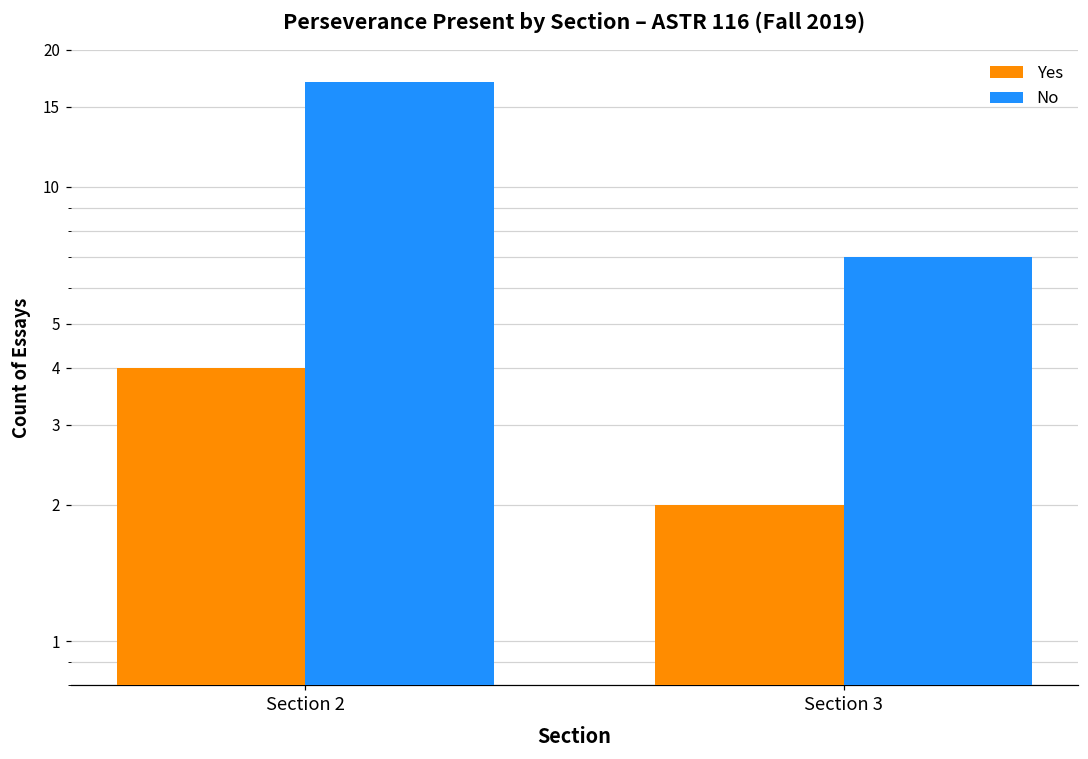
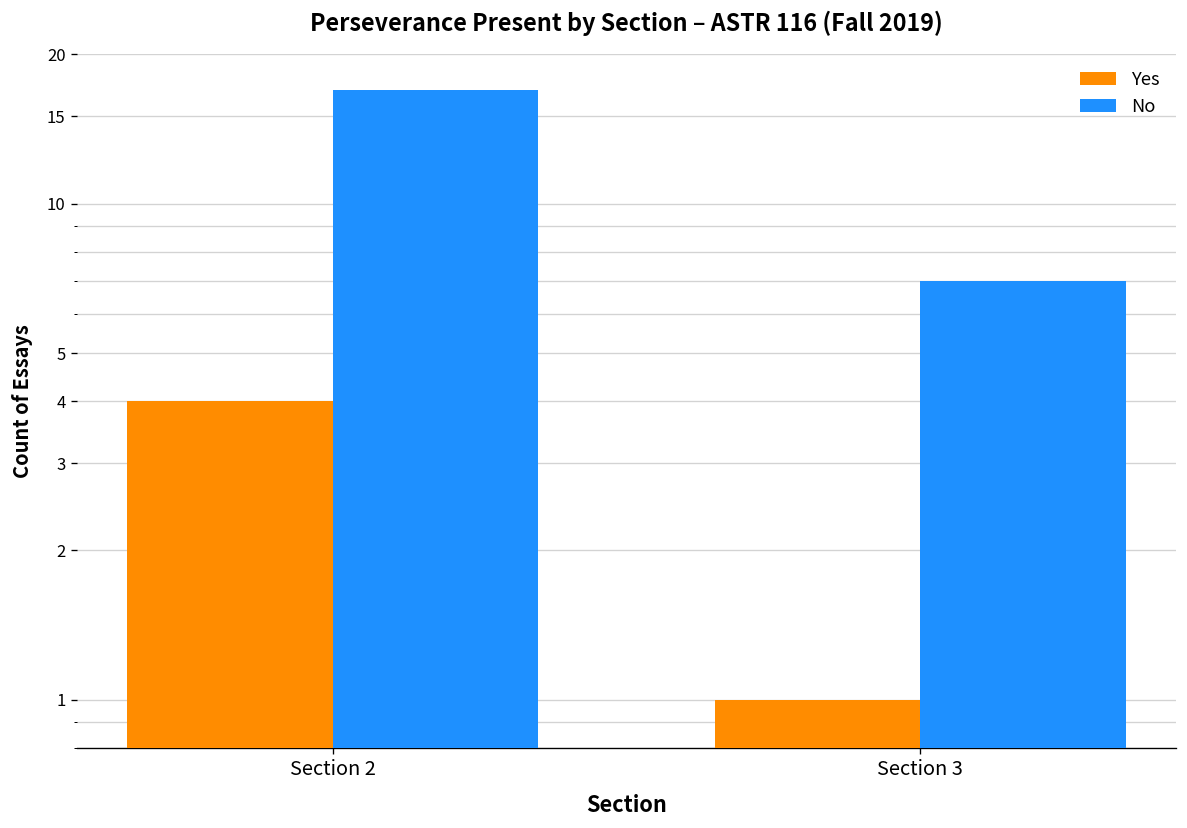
Yes, Section 3: 2 -> 1
